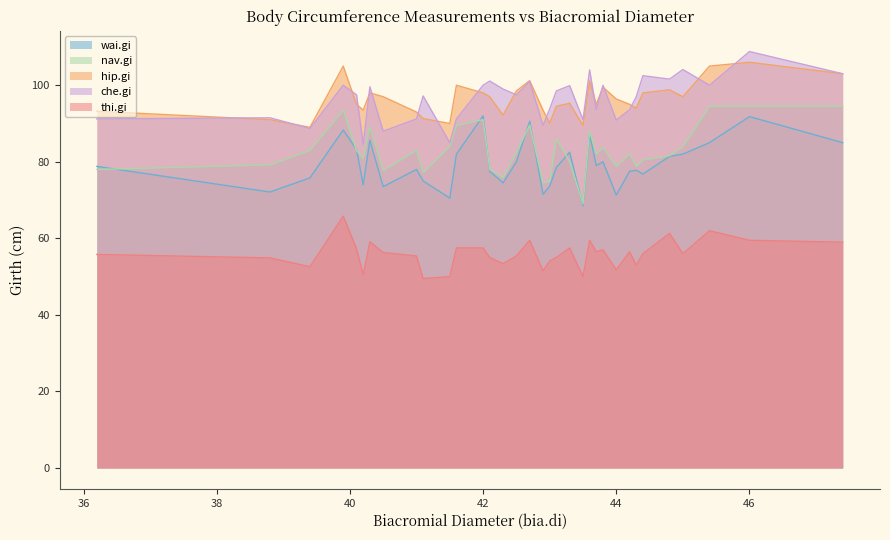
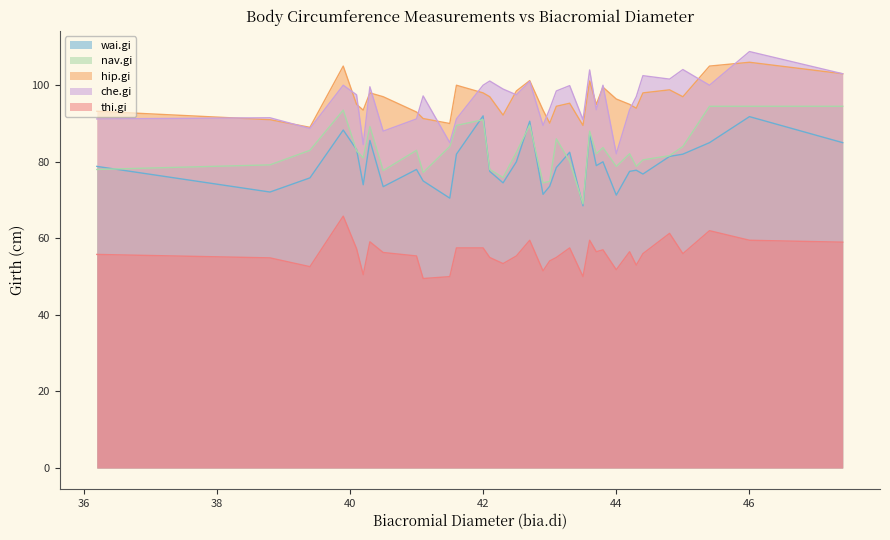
che.gi, 44: 91 -> 82
